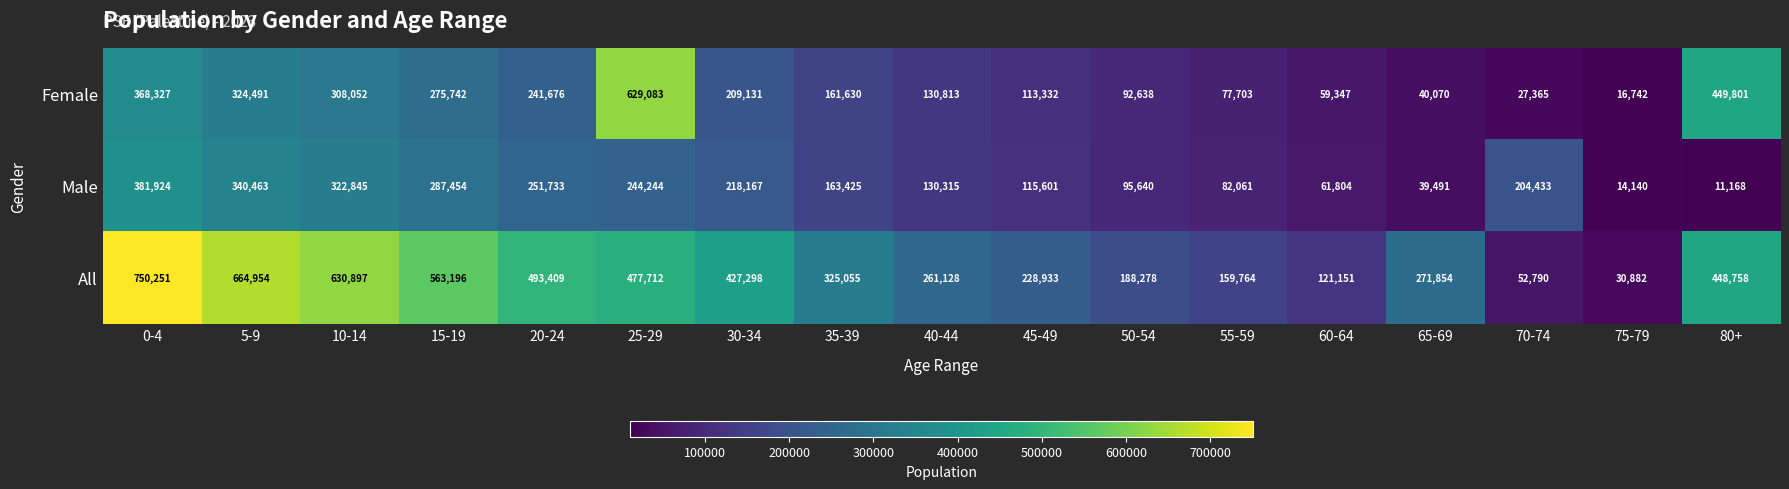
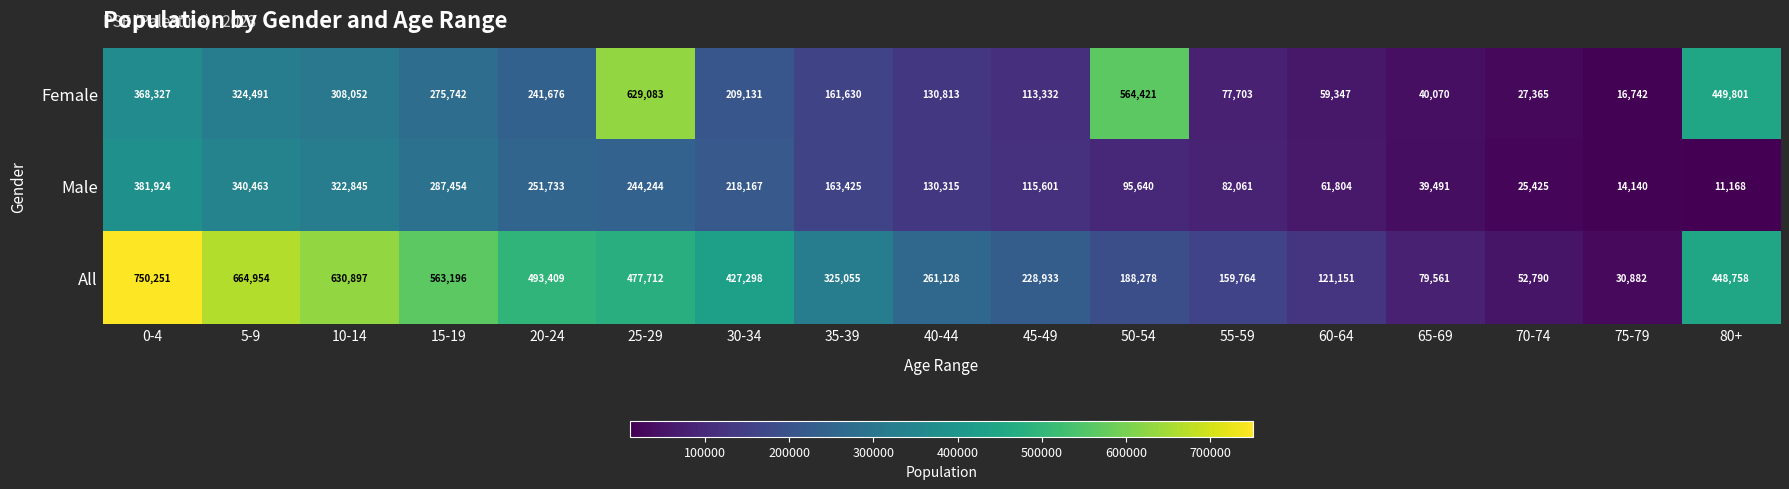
Female, 50-54: 92,638 -> 564,421
Male, 70-74: 204,433 -> 25,425
All, 65-69: 271,854 -> 79,561
